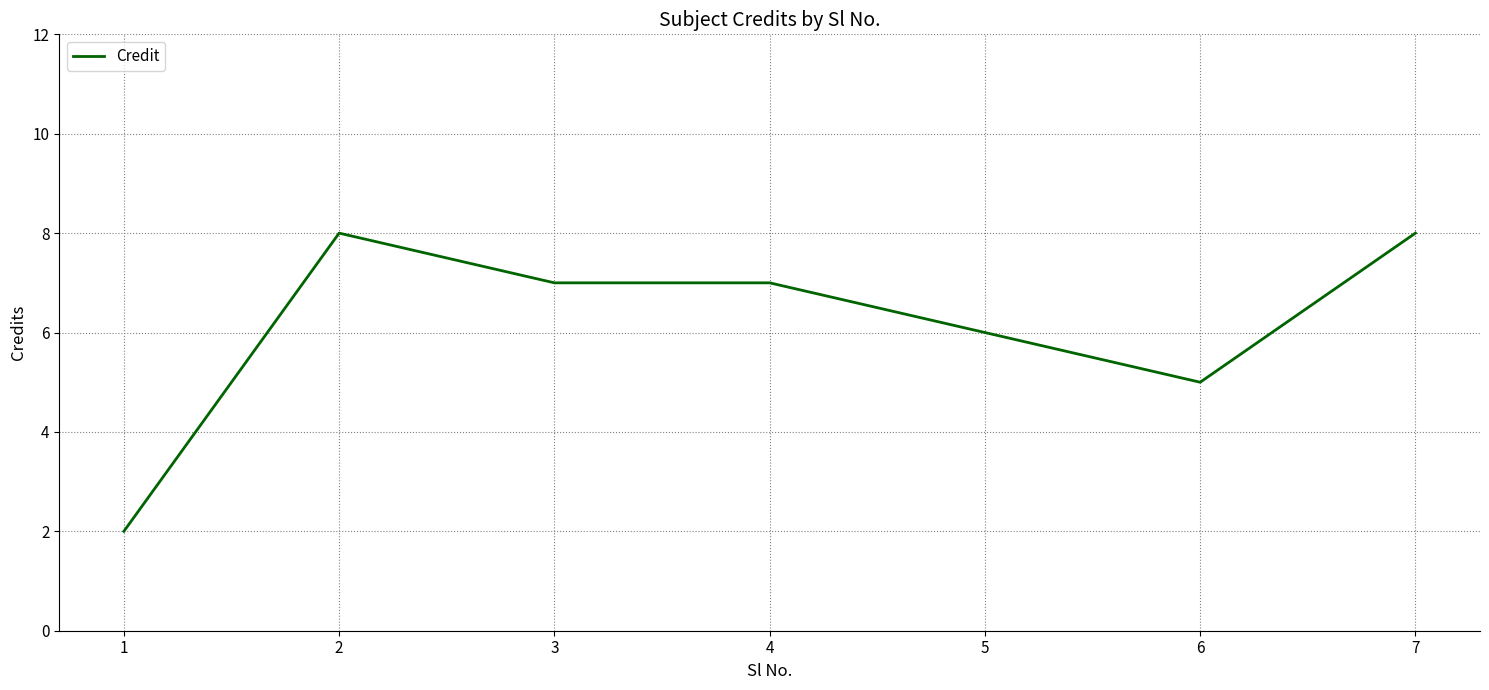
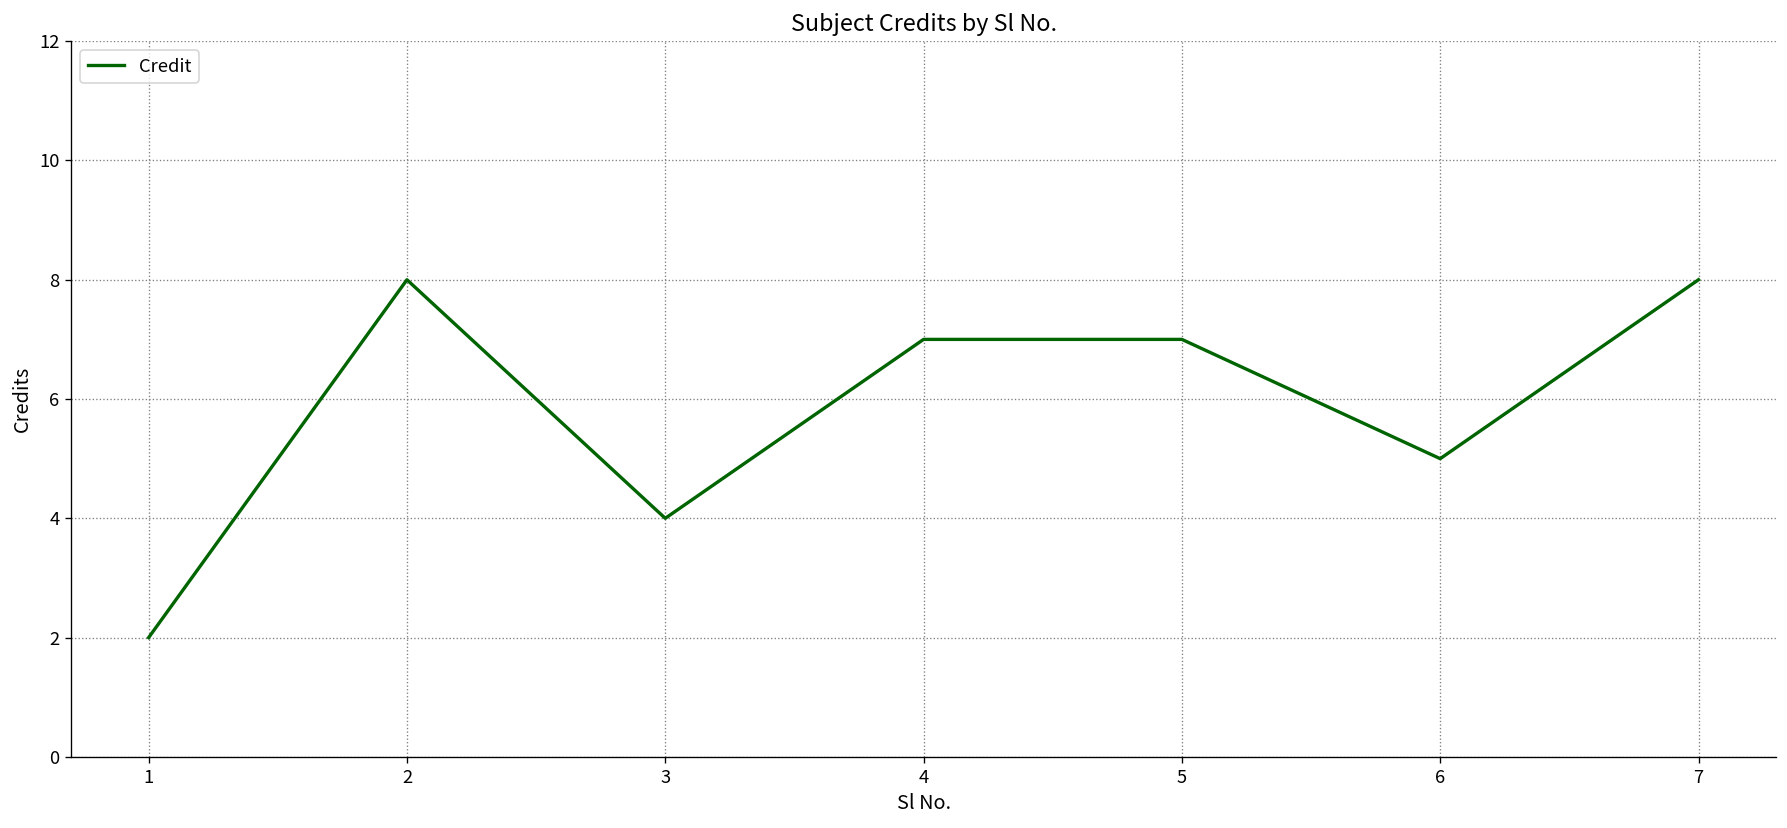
3: 7 -> 4
5: 6 -> 7
